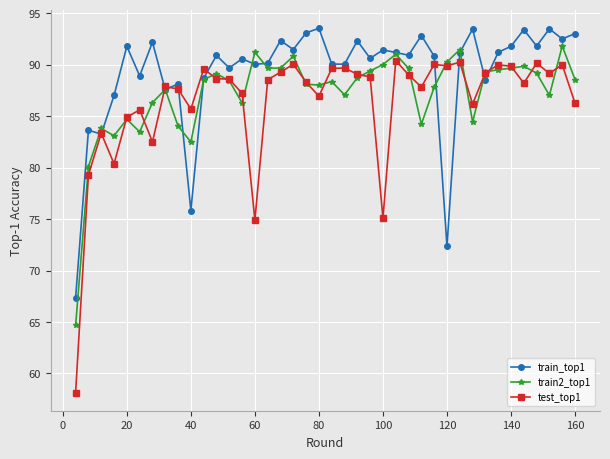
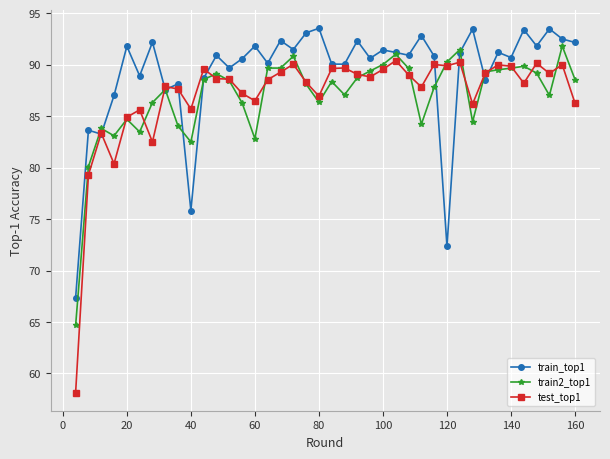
train_top1, 60: 90.0 -> 91.8
train2_top1, 60: 91.2 -> 82.8
test_top1, 60: 74.9 -> 86.5
train2_top1, 80: 88.0 -> 86.4
test_top1, 100: 75.1 -> 89.6
train_top1, 140: 91.8 -> 90.7
train_top1, 160: 93.0 -> 92.2
